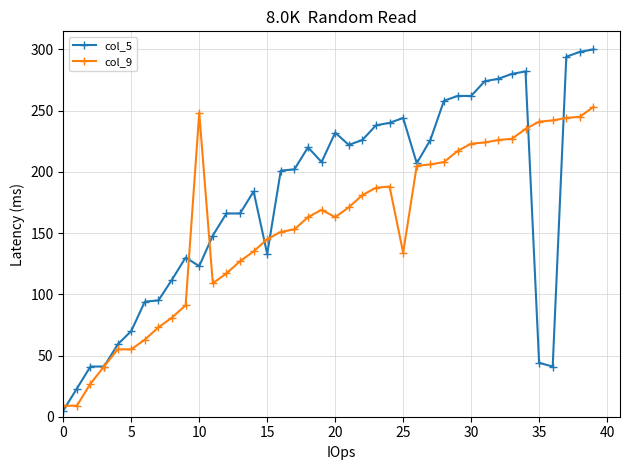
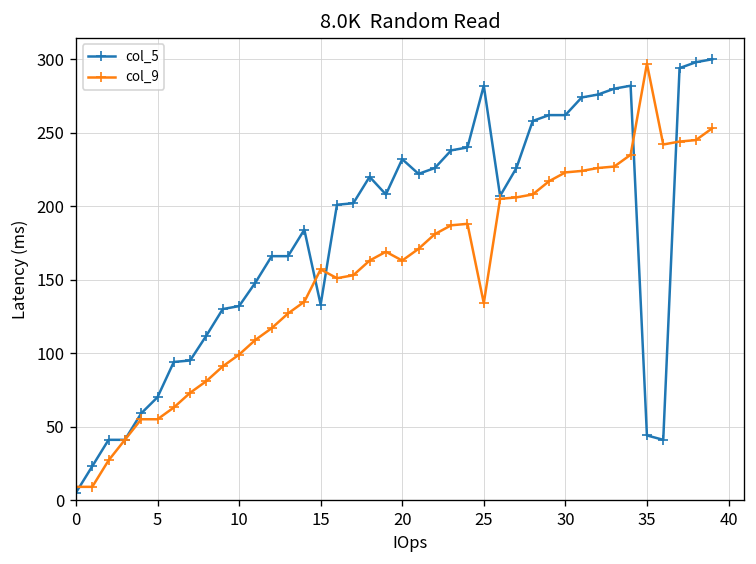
col_5, 10: 123 -> 132
col_9, 10: 248 -> 99
col_9, 15: 145 -> 157
col_5, 25: 244 -> 282
col_9, 35: 241 -> 297
